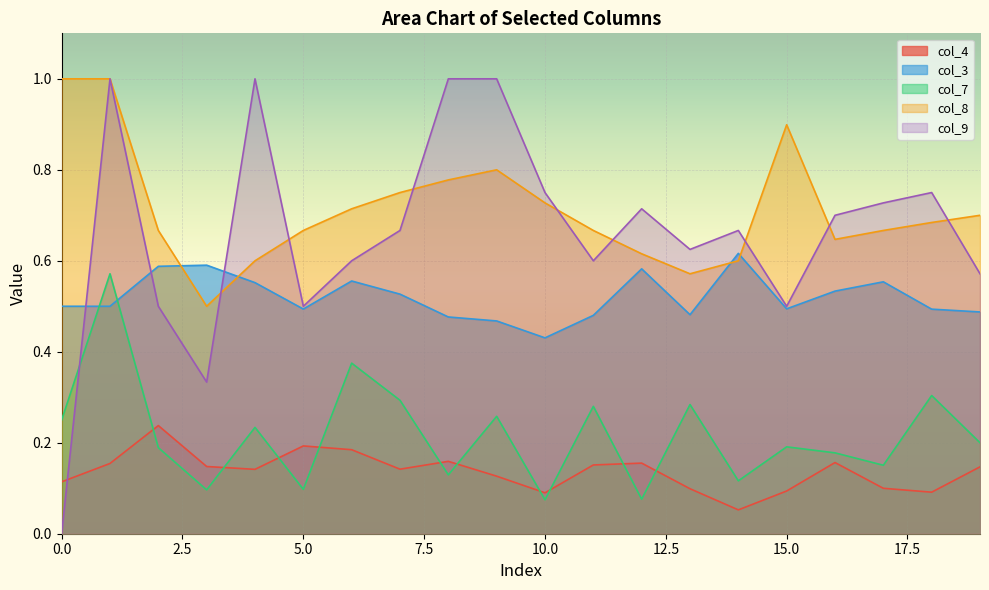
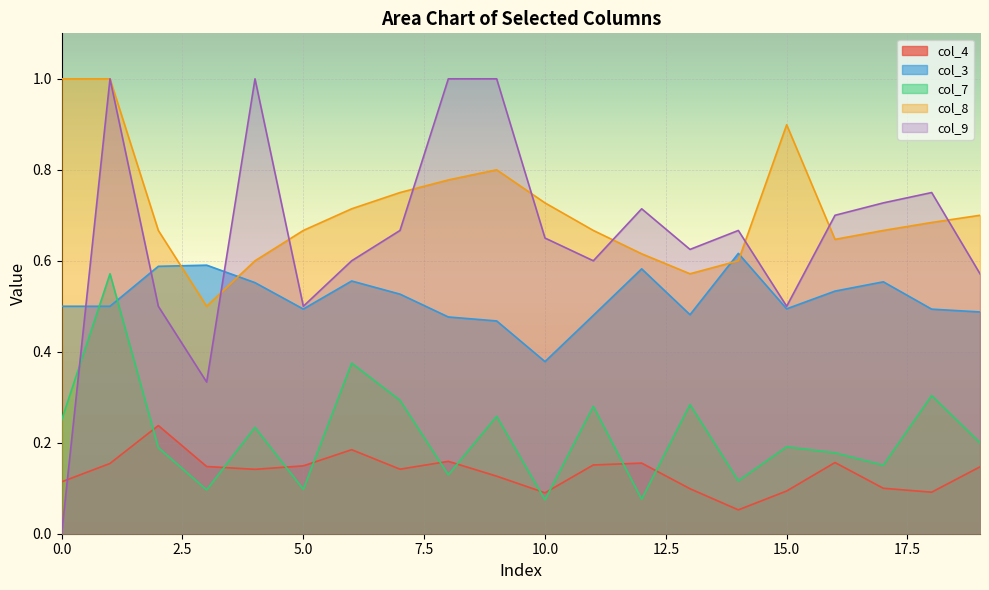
col_4, 5.0: 0.19 -> 0.15
col_3, 10.0: 0.43 -> 0.38
col_9, 10.0: 0.75 -> 0.65
